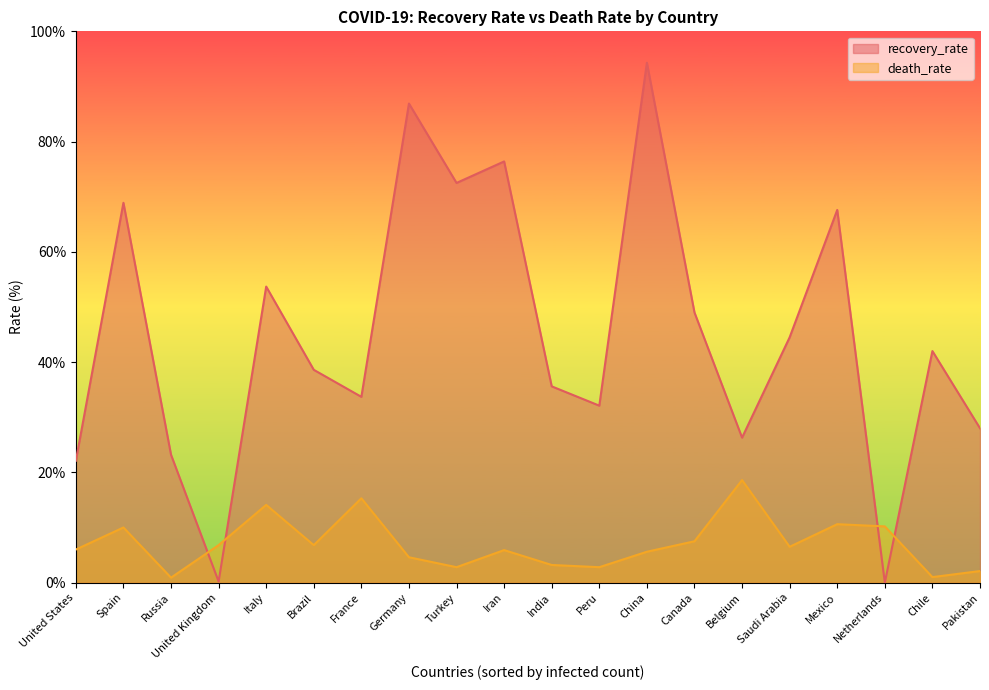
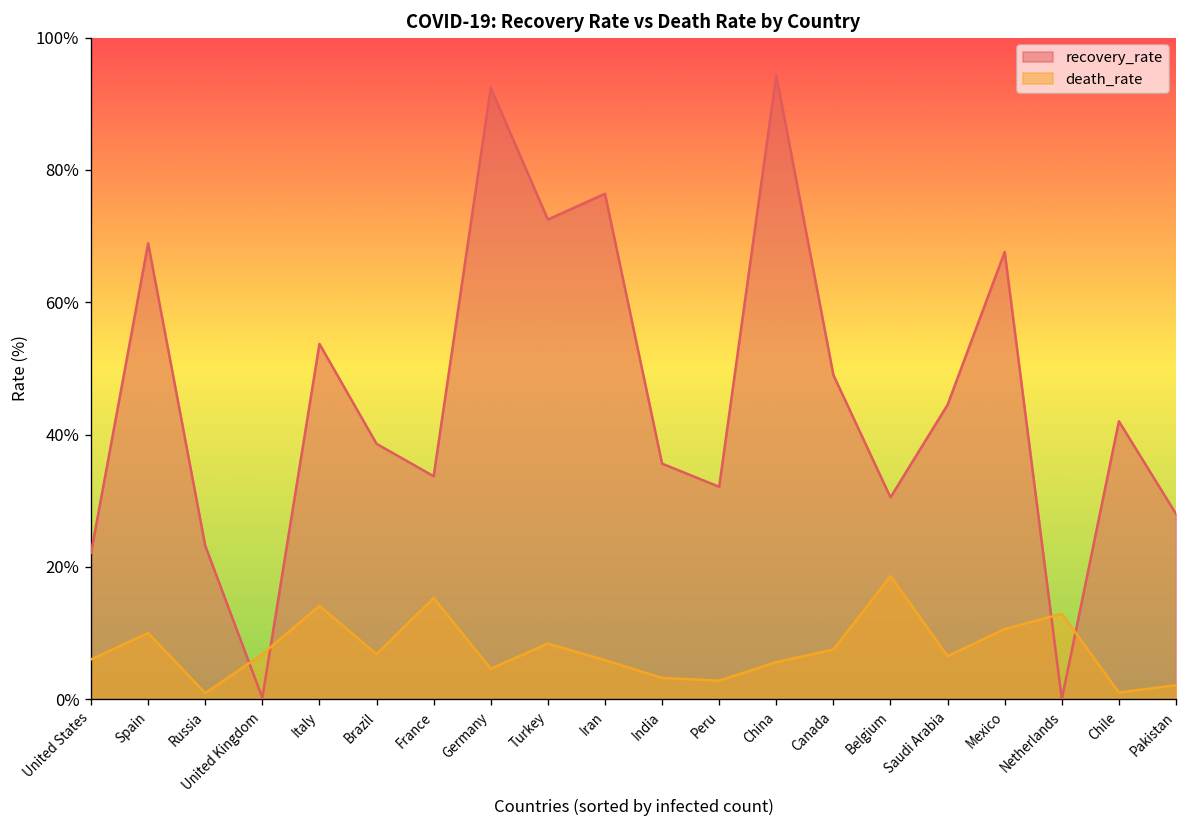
recovery_rate, Germany: 87% -> 92%
death_rate, Turkey: 3% -> 8%
recovery_rate, Belgium: 26% -> 31%
death_rate, Netherlands: 10% -> 13%
